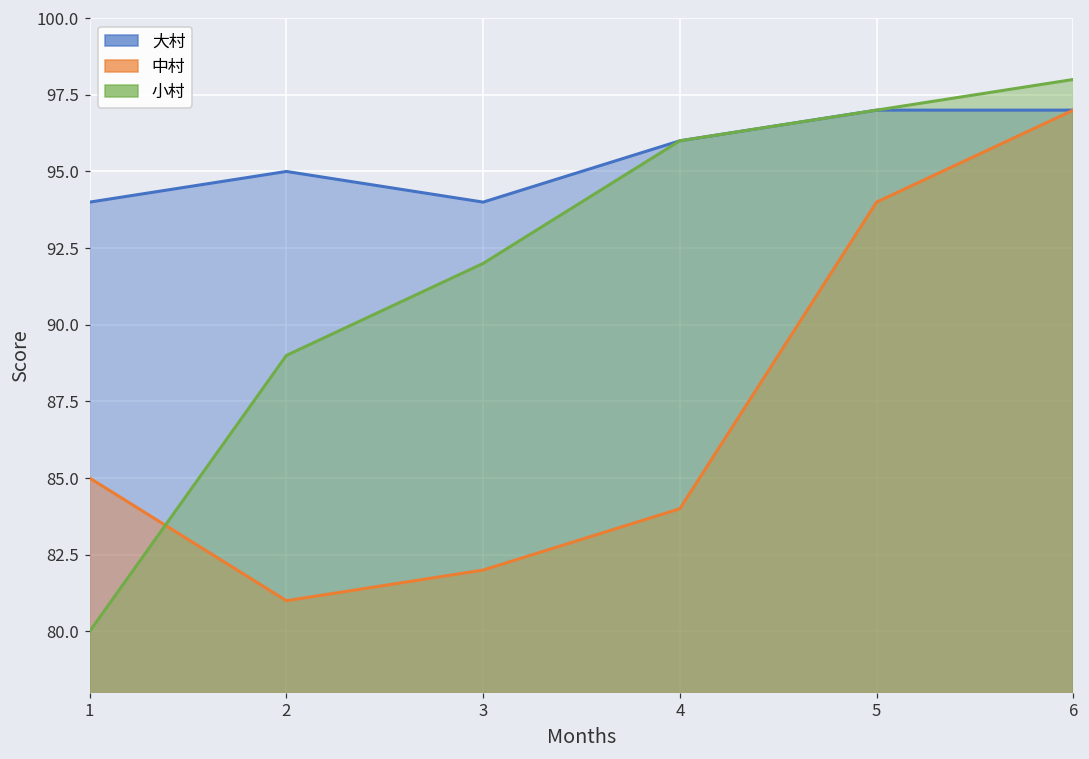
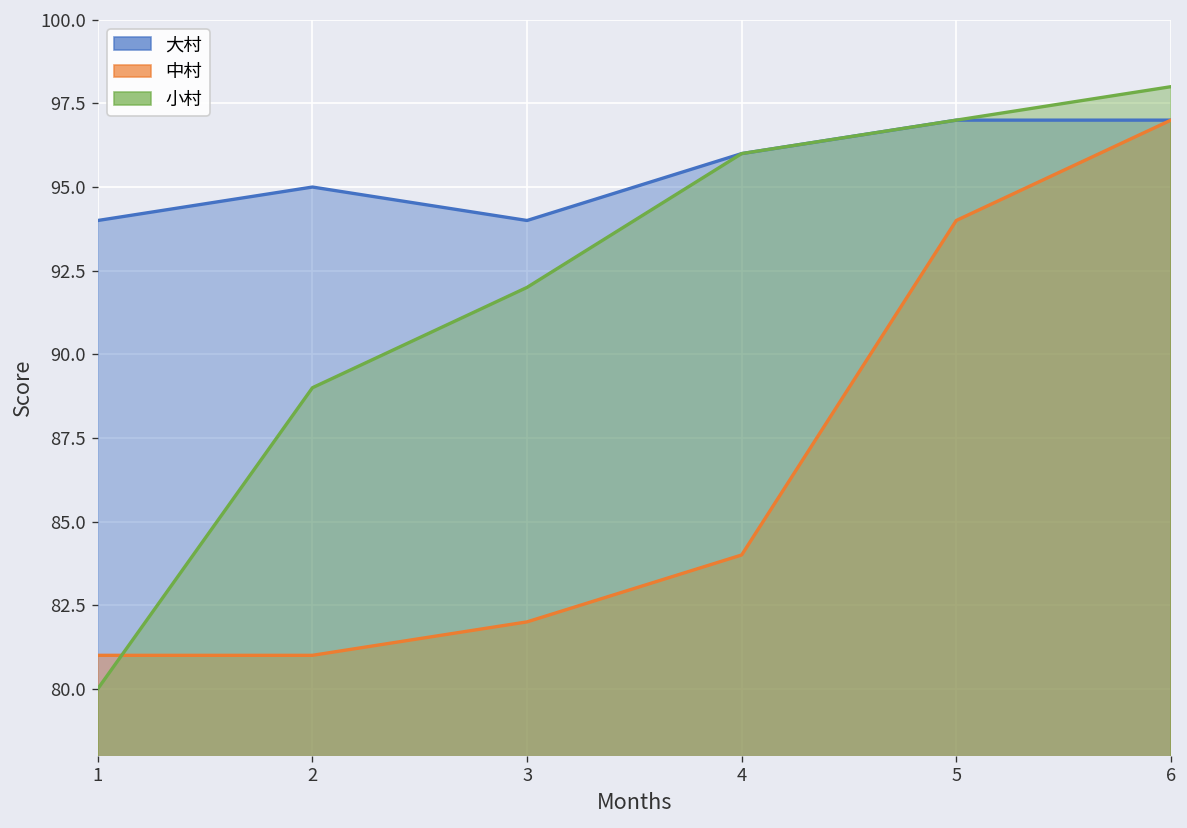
中村, 1: 85 -> 81
